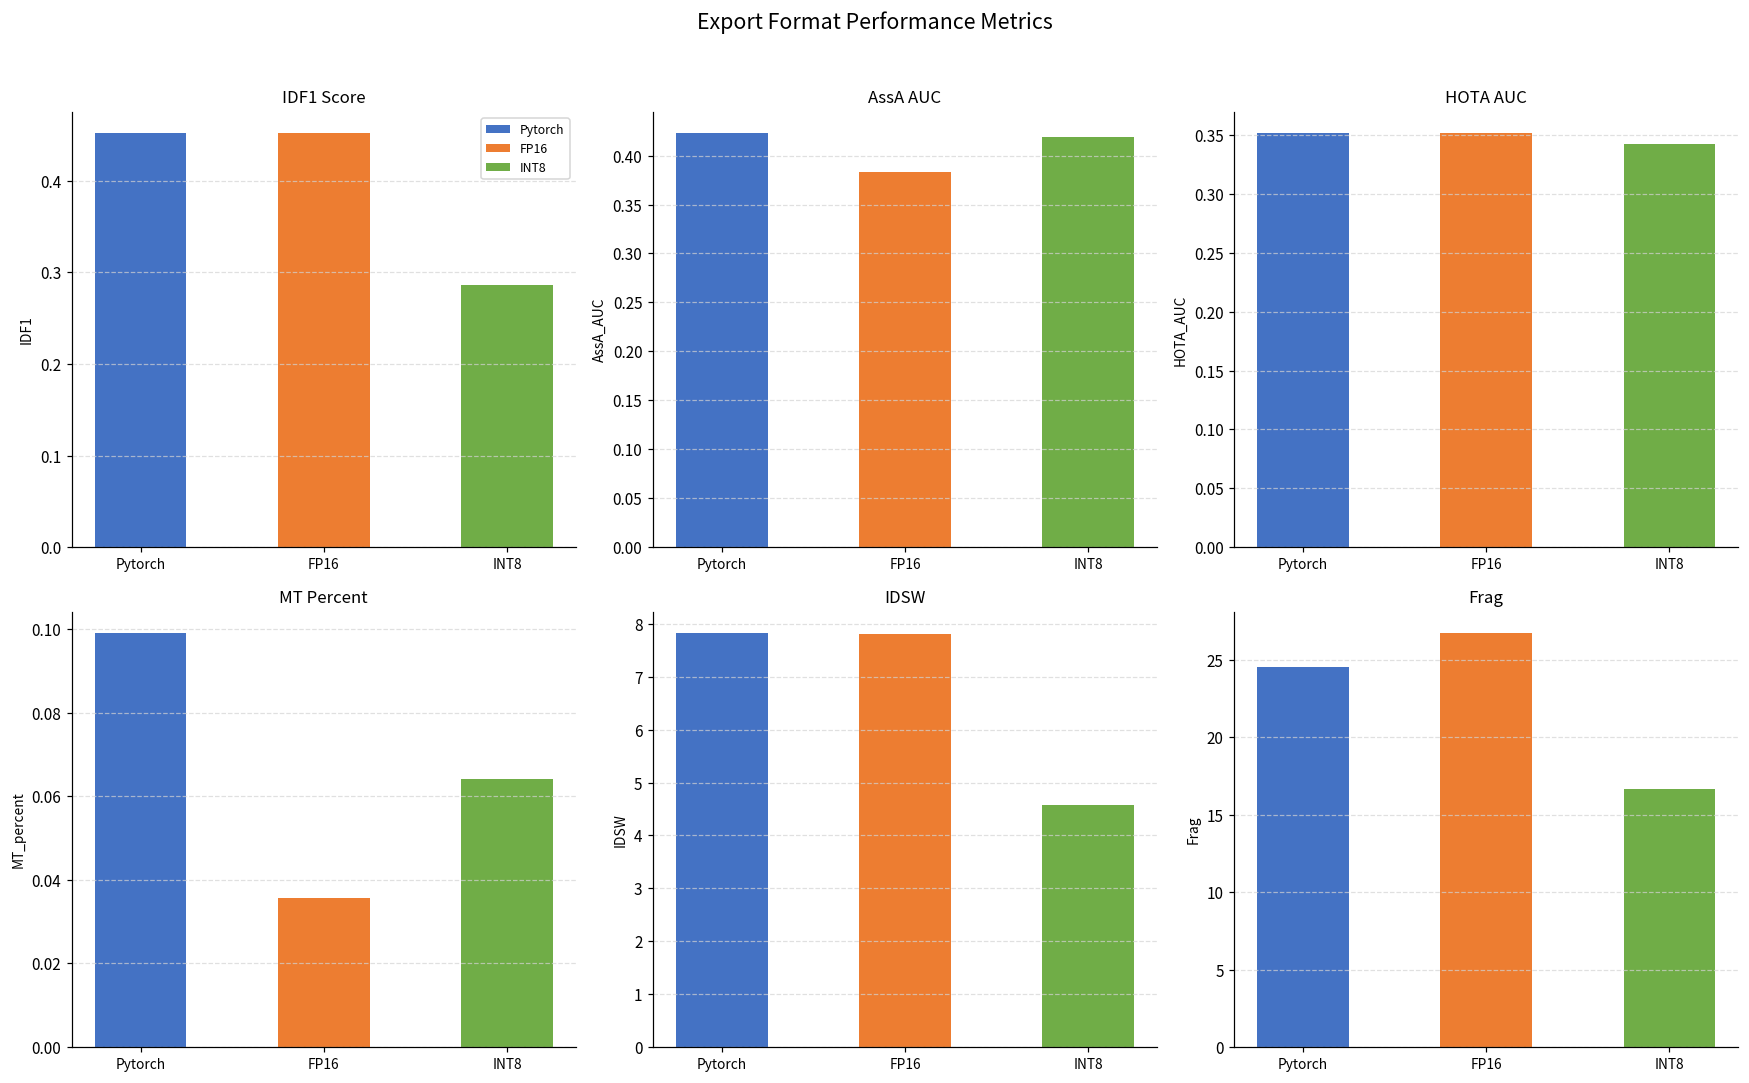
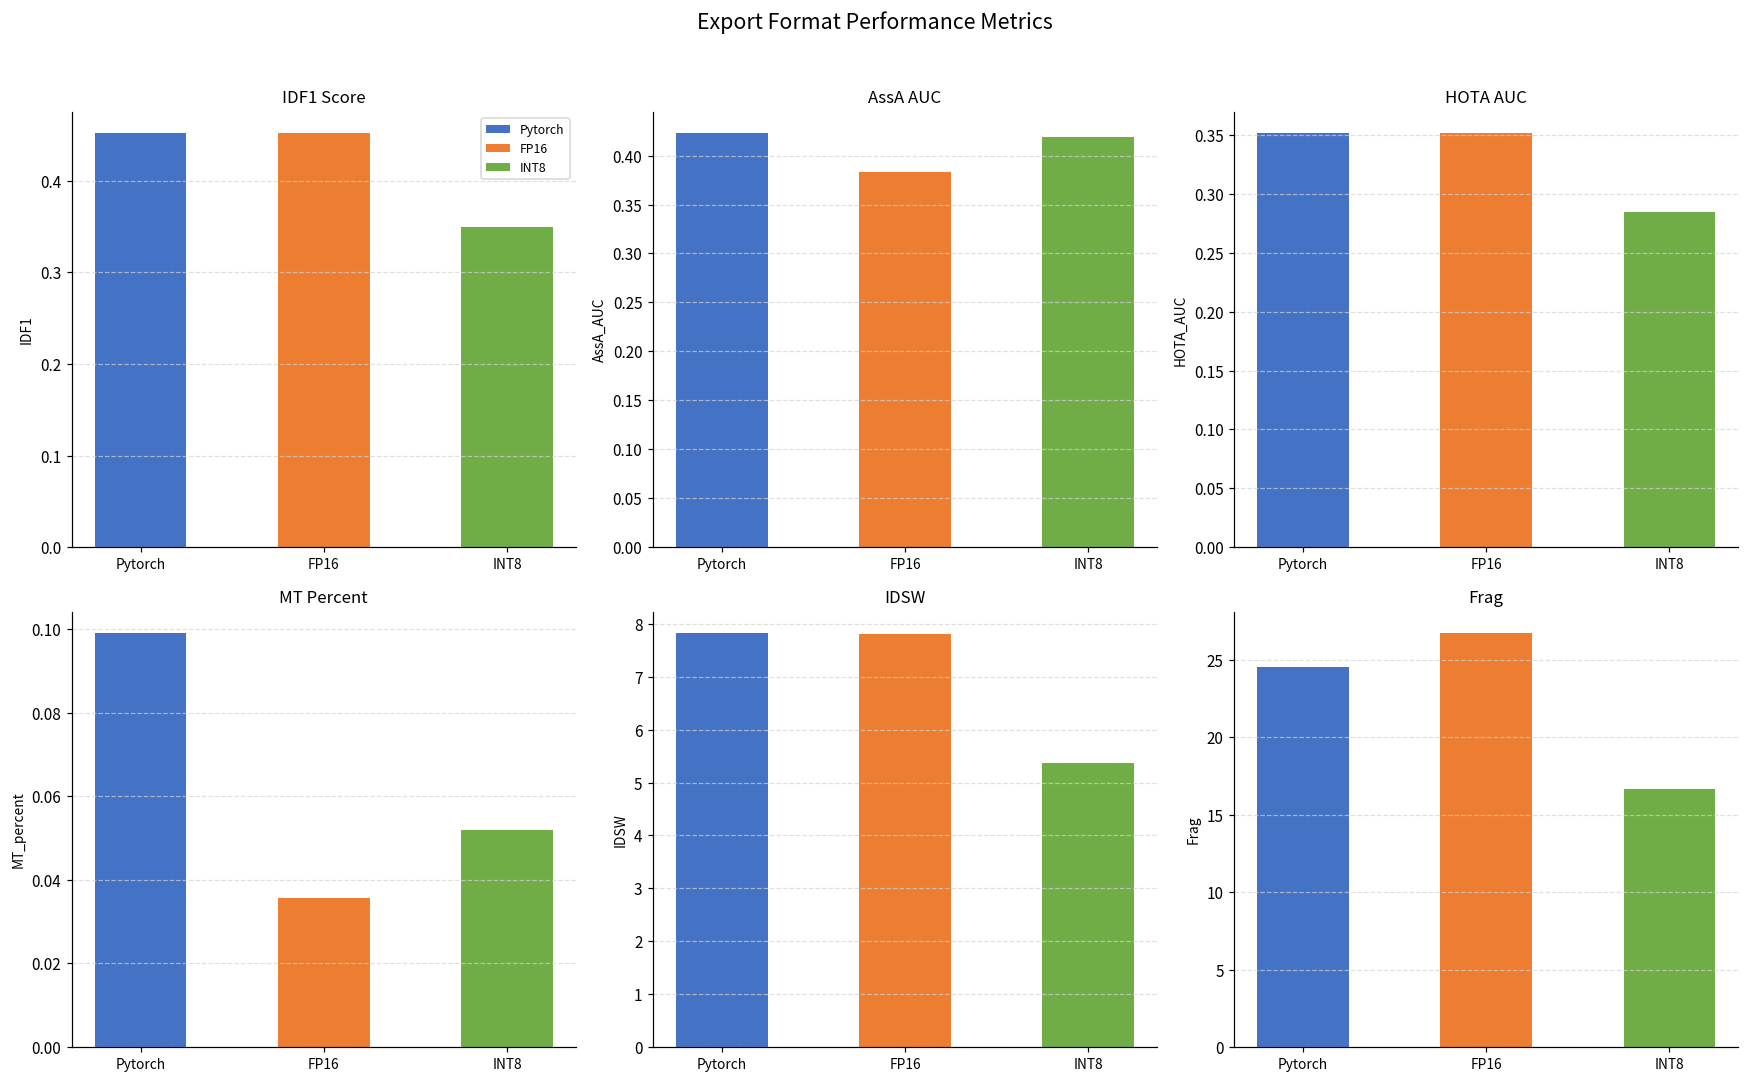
IDF1 Score, INT8: 0.29 -> 0.35
HOTA AUC, INT8: 0.343 -> 0.285
MT Percent, INT8: 0.064 -> 0.052
IDSW, INT8: 4.6 -> 5.4
